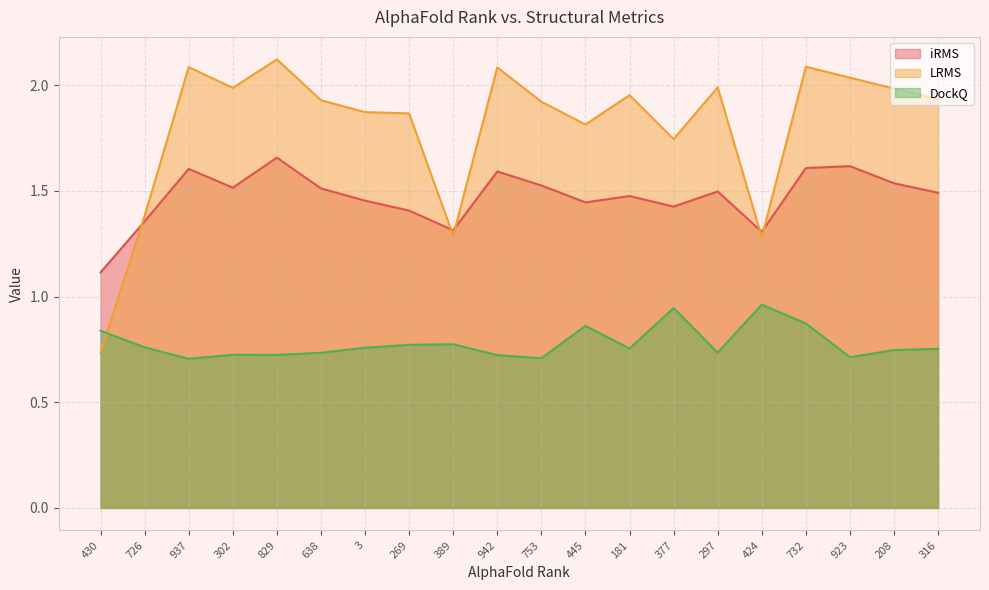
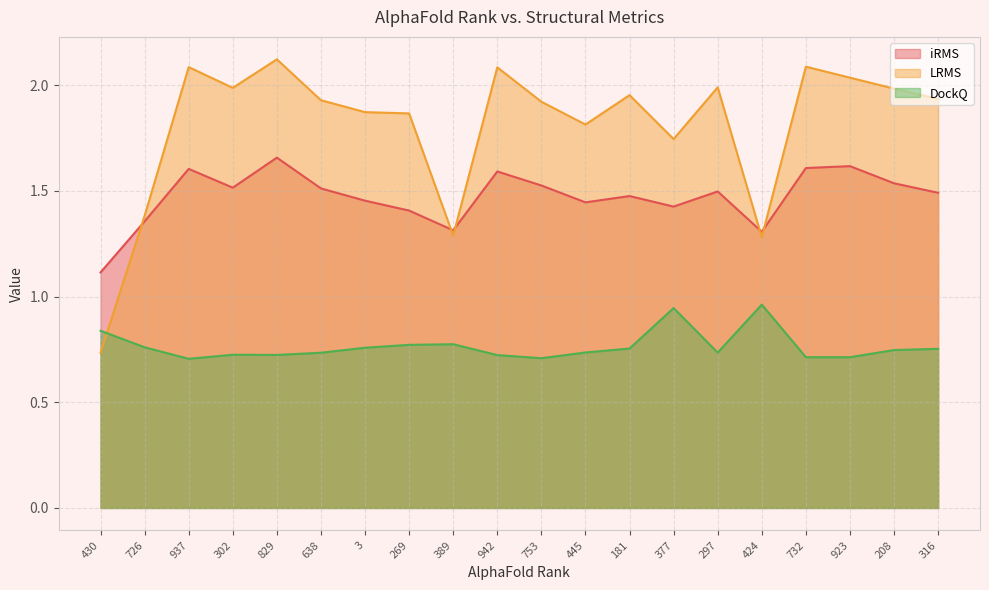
DockQ, 445: 0.86 -> 0.74
DockQ, 732: 0.87 -> 0.71
